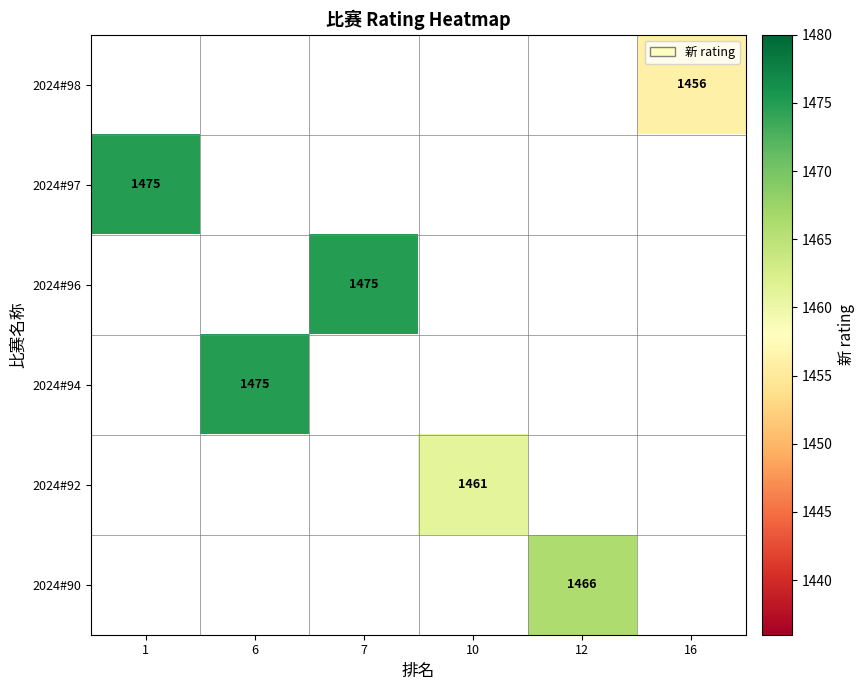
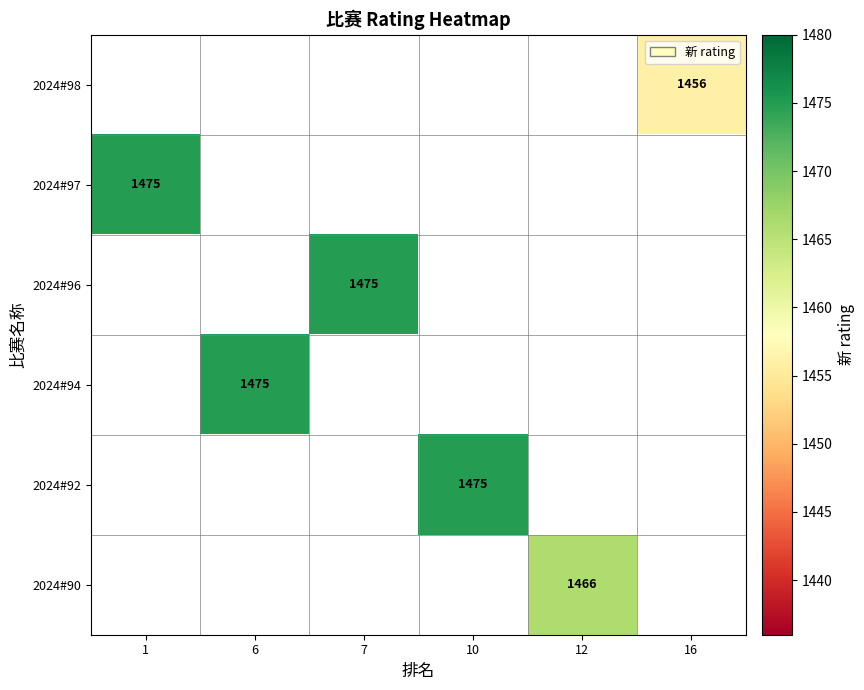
2024#92, 10: 1461 -> 1475
